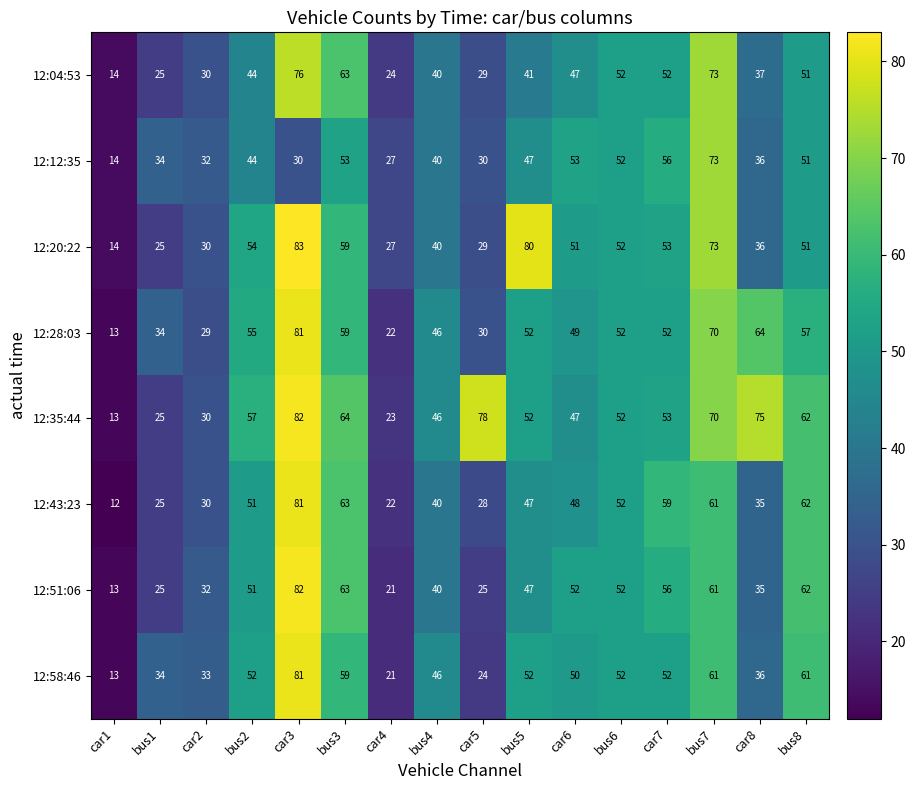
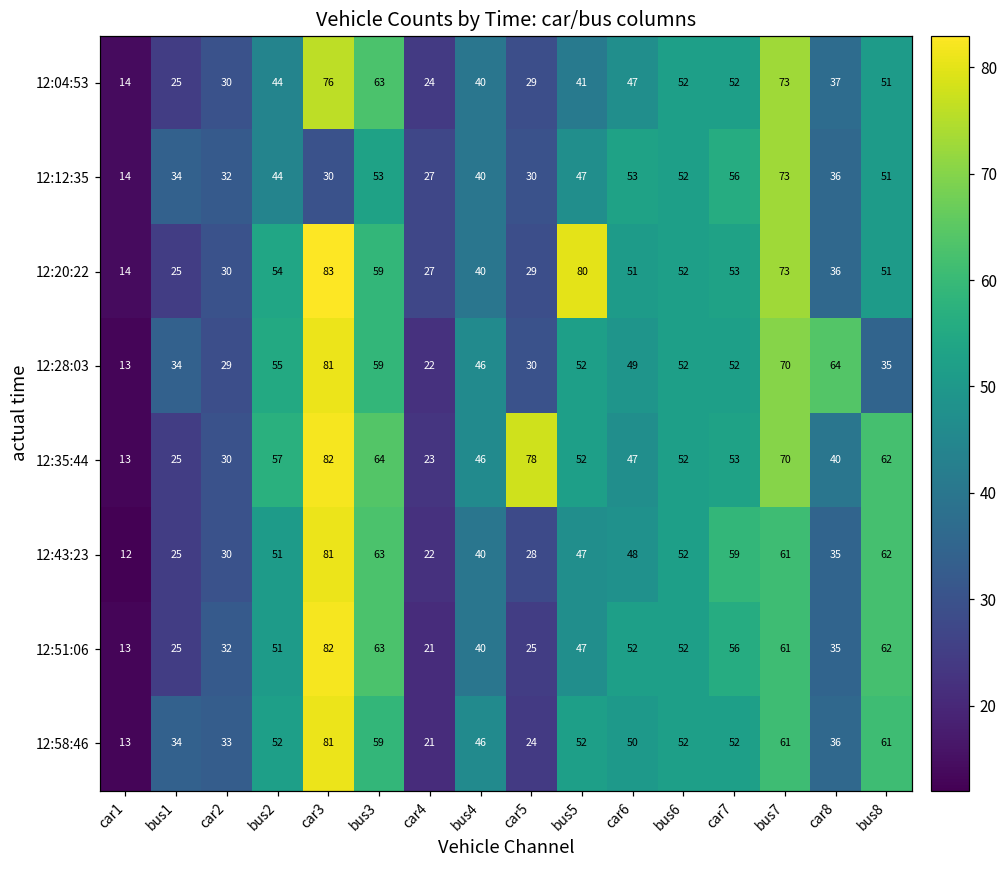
12:28:03, bus8: 57 -> 35
12:35:44, car8: 75 -> 40
